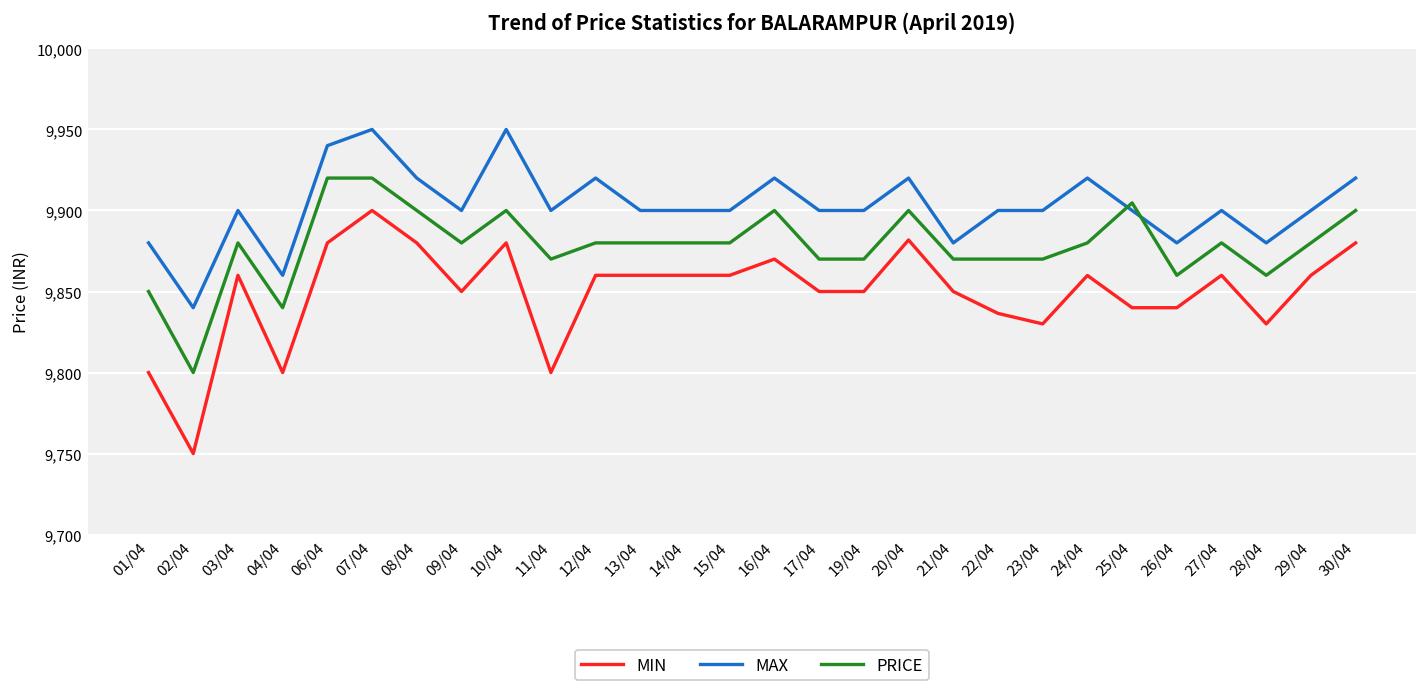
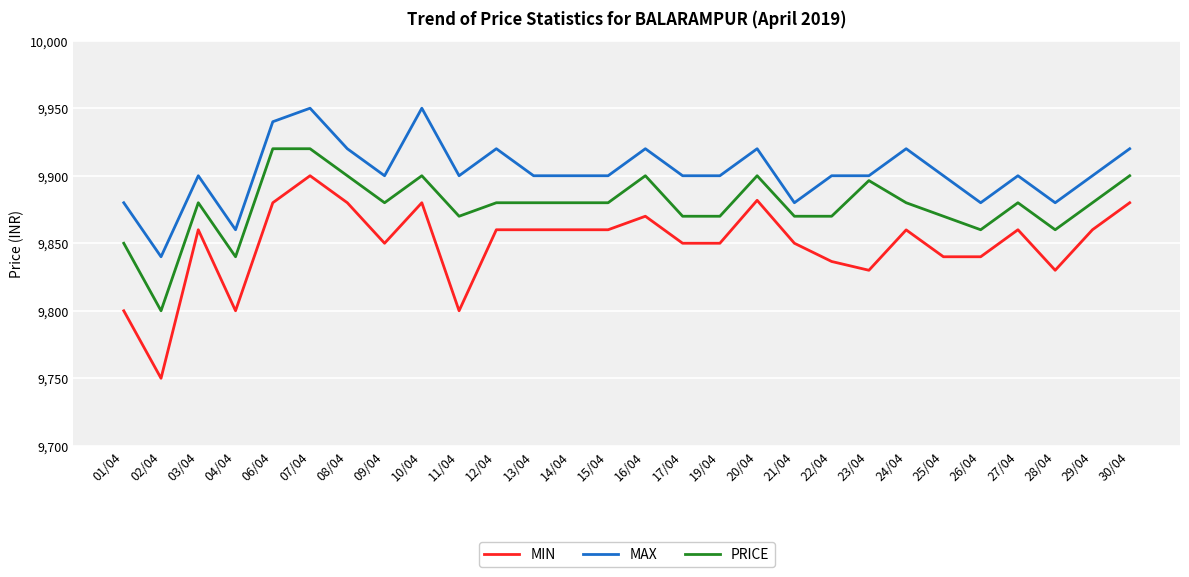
PRICE, 23/04: 9,870 -> 9,896
PRICE, 25/04: 9,905 -> 9,870
